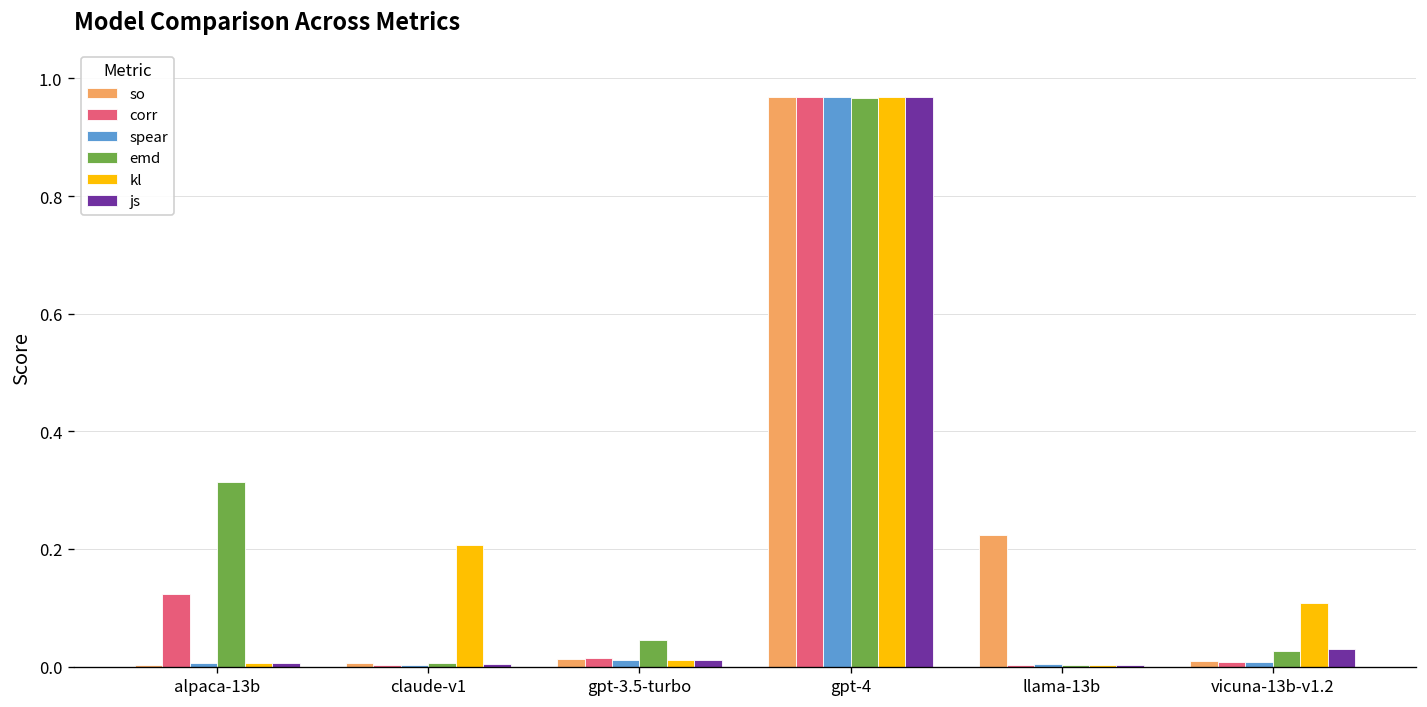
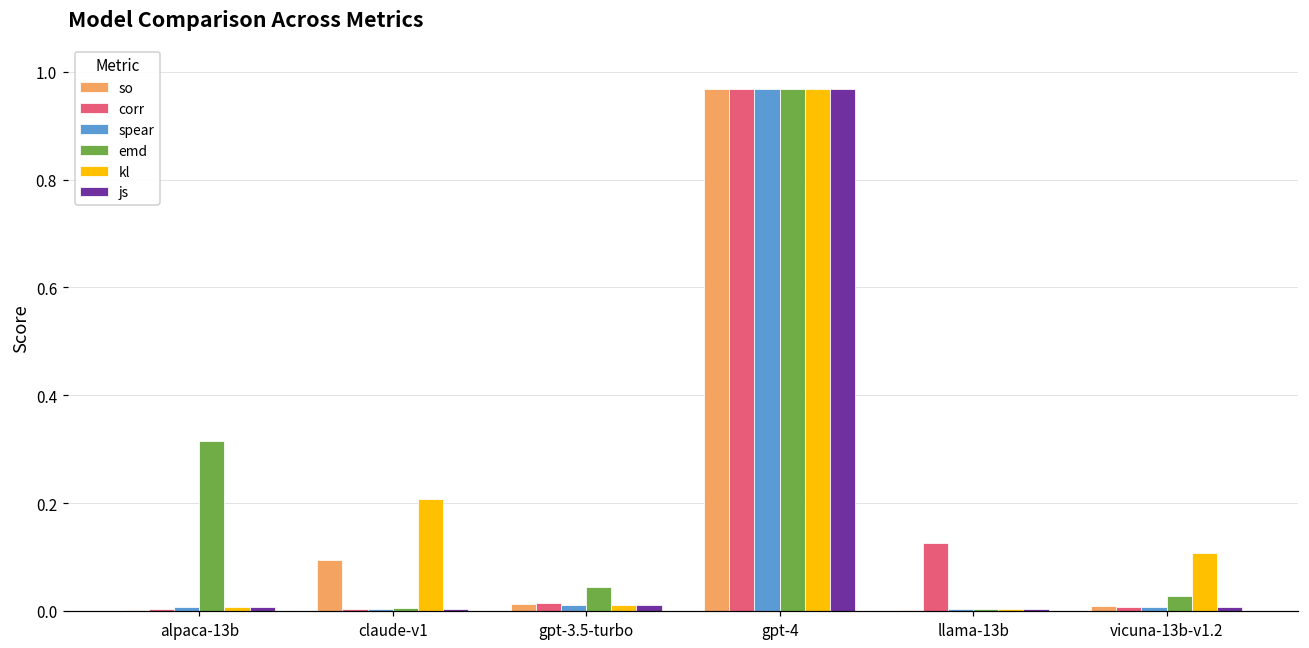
corr, alpaca-13b: 0.12 -> 0.00
so, claude-v1: 0.01 -> 0.09
so, llama-13b: 0.22 -> 0.00
corr, llama-13b: 0.00 -> 0.13
js, vicuna-13b-v1.2: 0.03 -> 0.01
